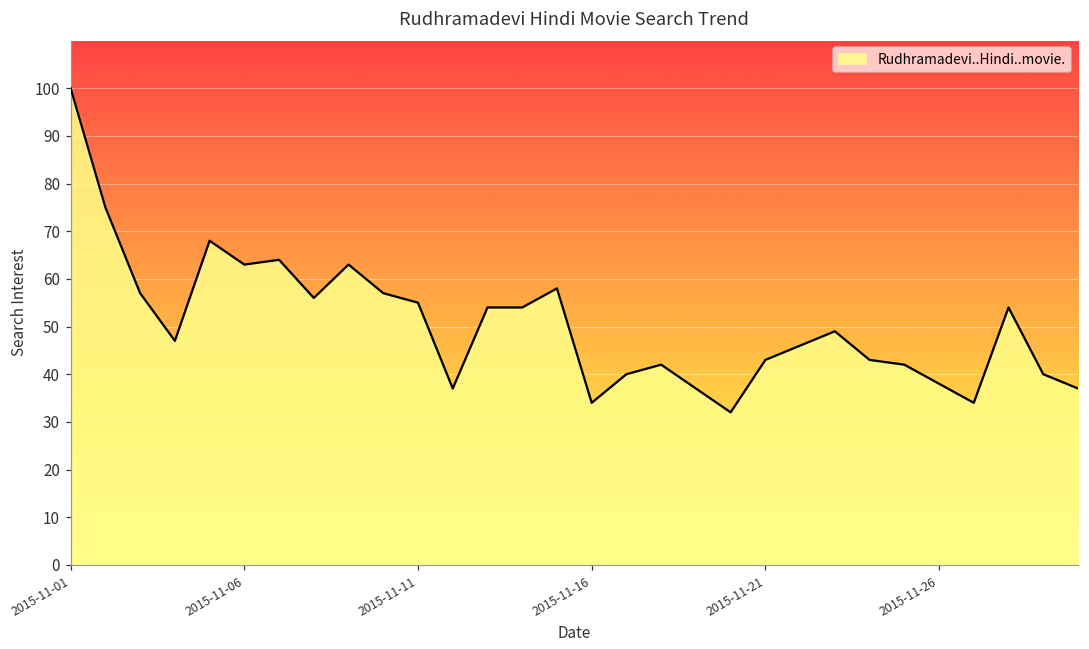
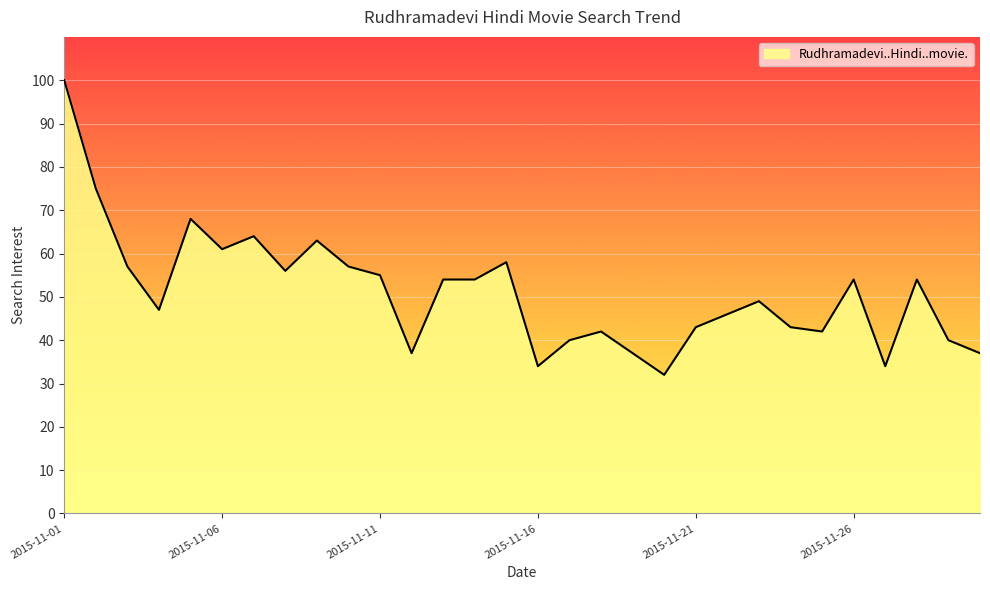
2015-11-06: 63 -> 61
2015-11-26: 38 -> 54
